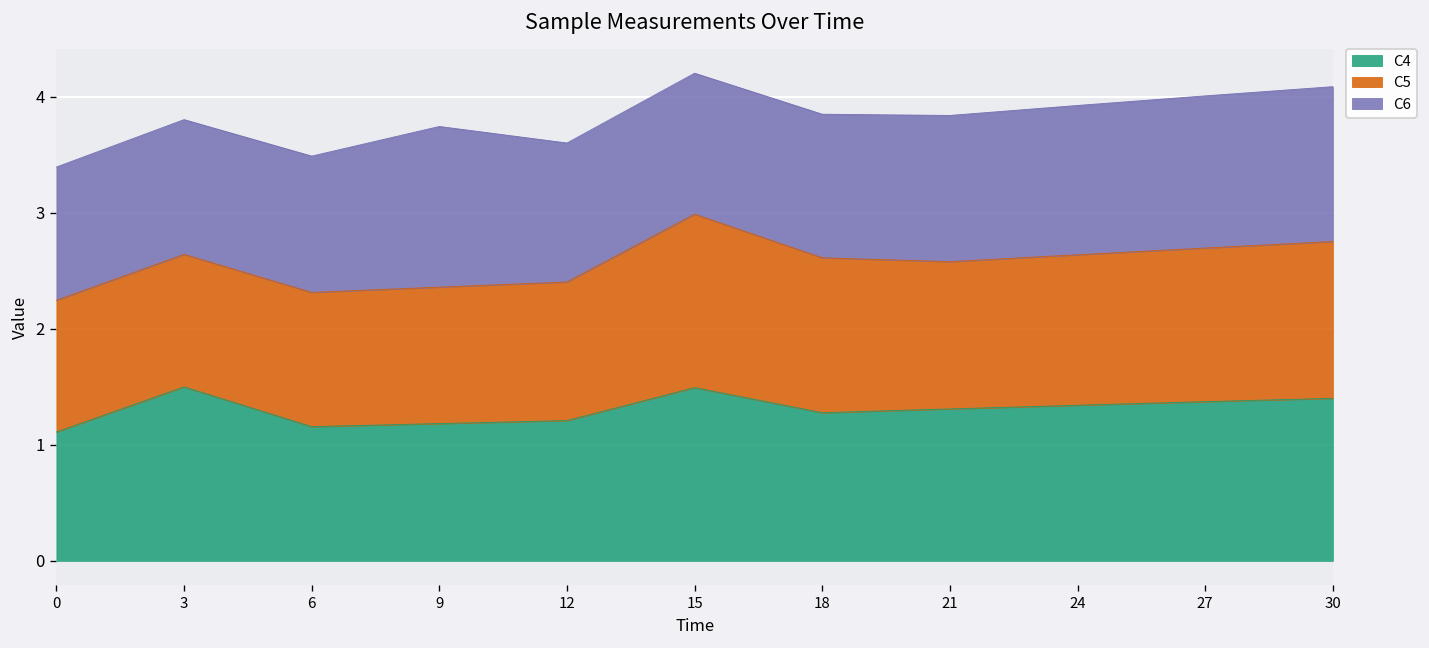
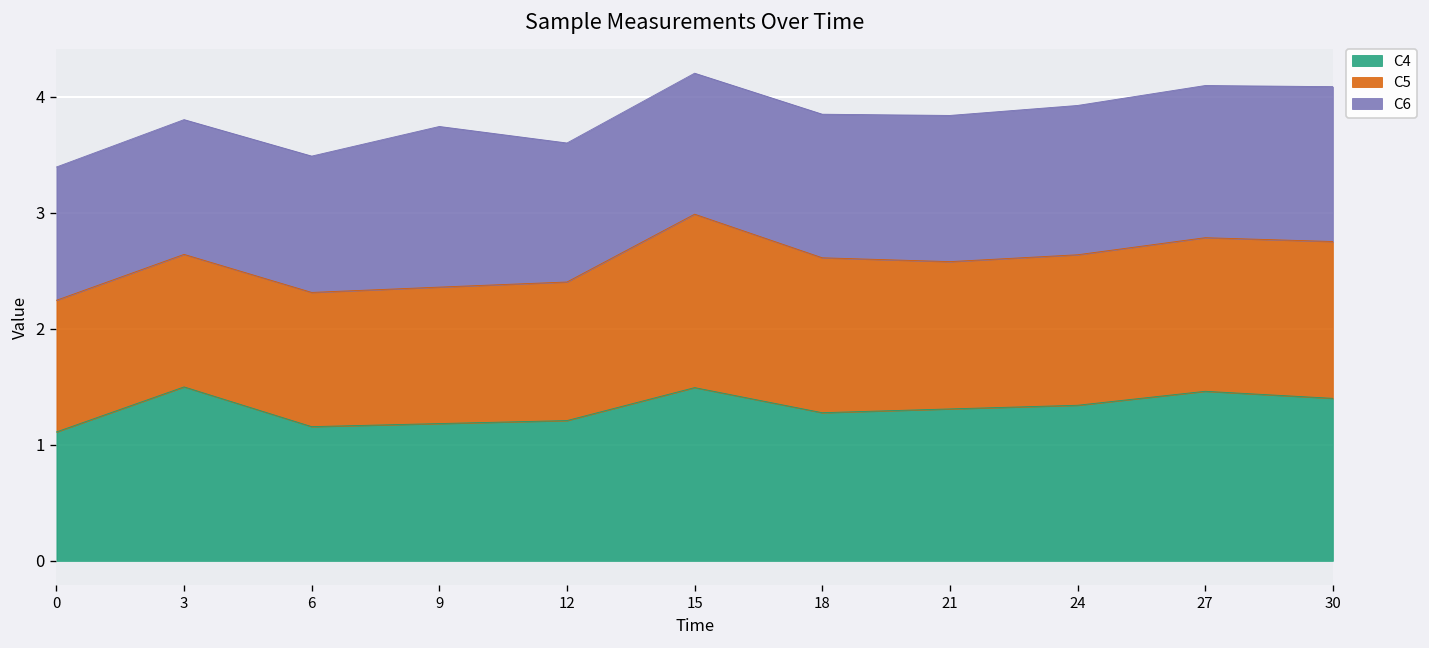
C4, 27: 1.4 -> 1.5
